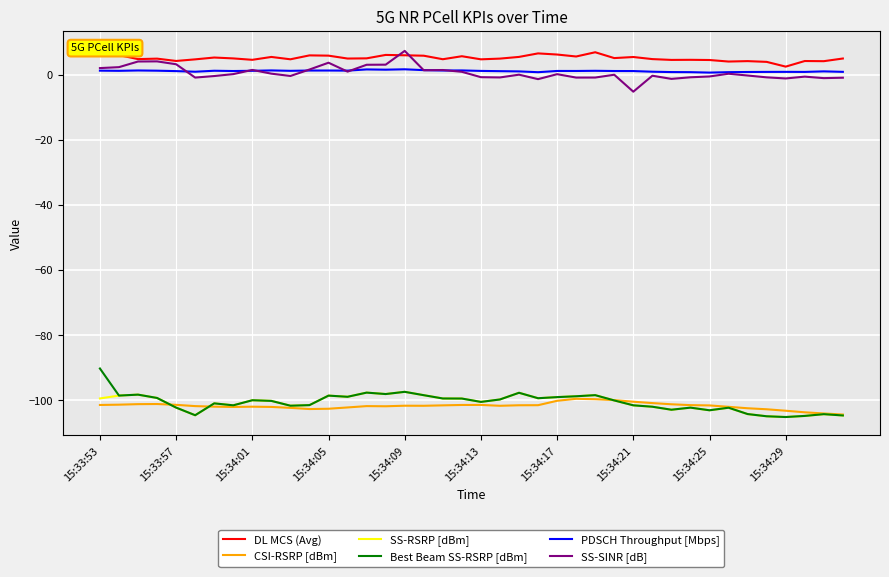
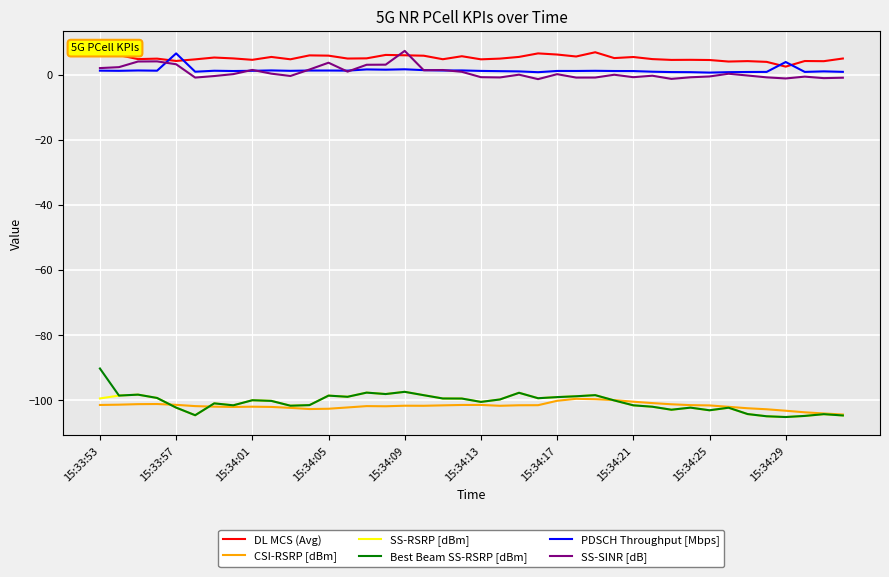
PDSCH Throughput [Mbps], 15:33:57: 1 -> 6
SS-SINR [dB], 15:34:21: -5 -> -1
PDSCH Throughput [Mbps], 15:34:29: 1 -> 4
